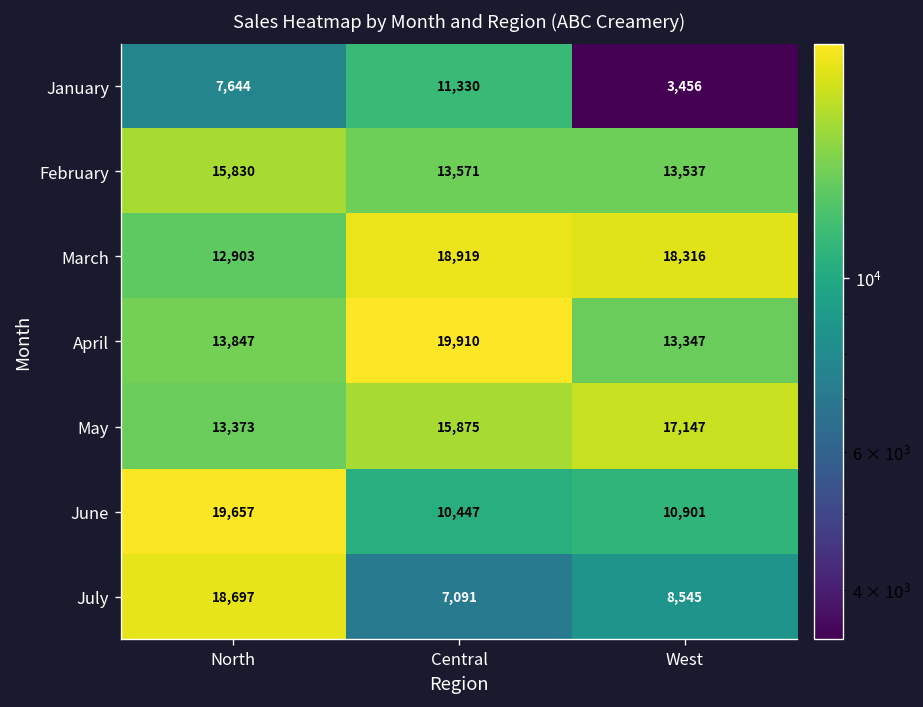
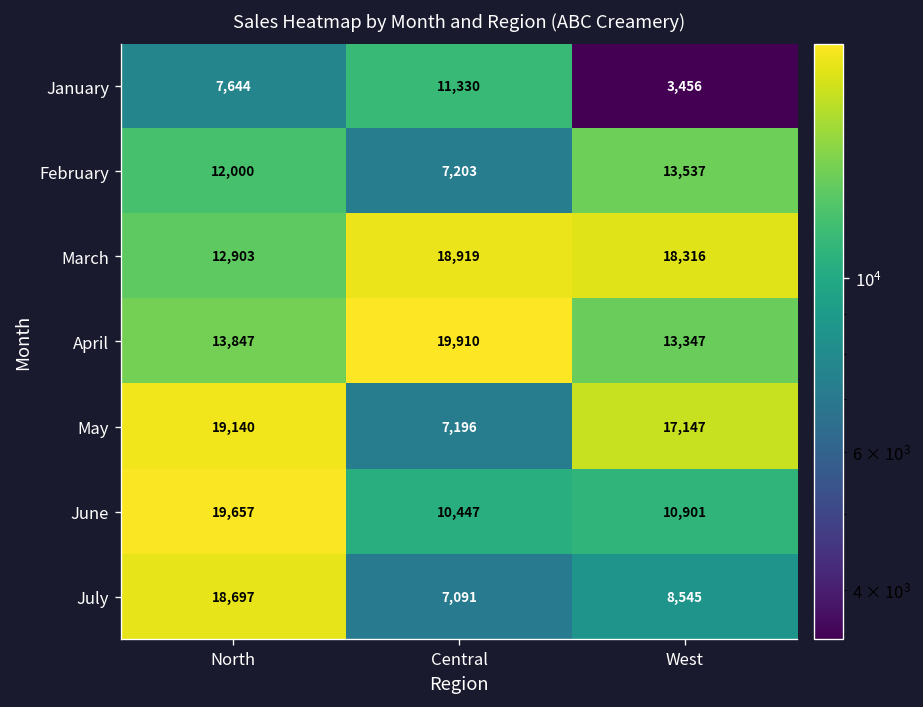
February, North: 15,830 -> 12,000
February, Central: 13,571 -> 7,203
May, North: 13,373 -> 19,140
May, Central: 15,875 -> 7,196
